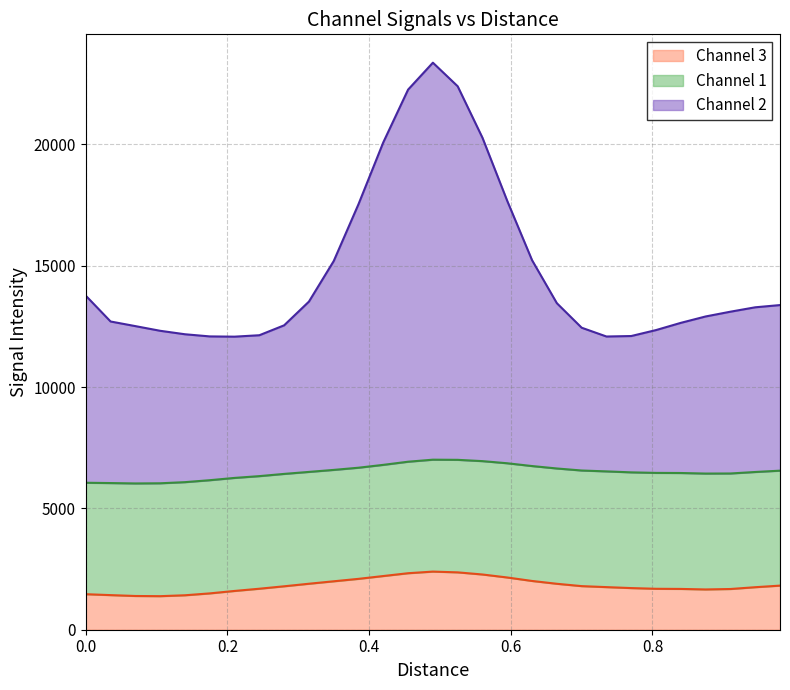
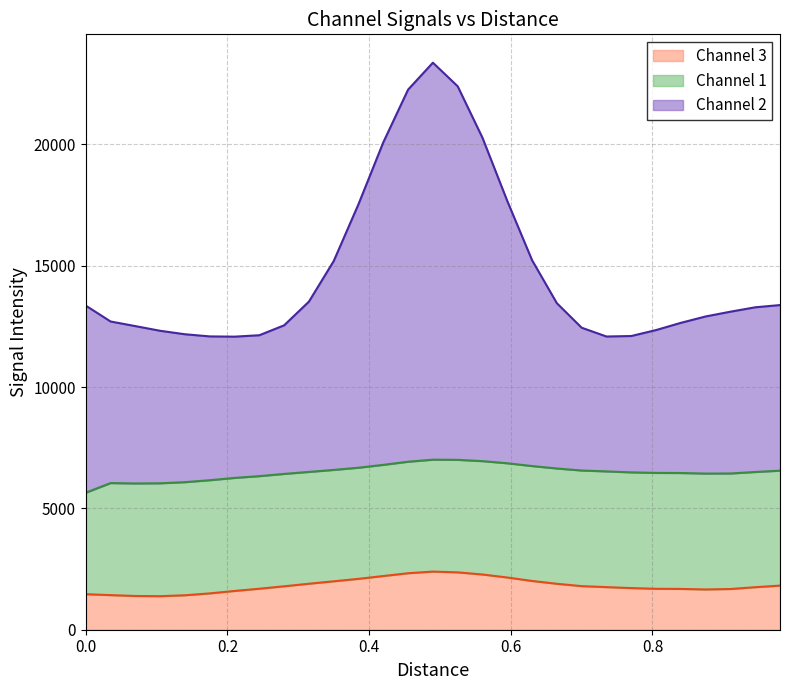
Channel 1, 0.0: 4600 -> 4200
